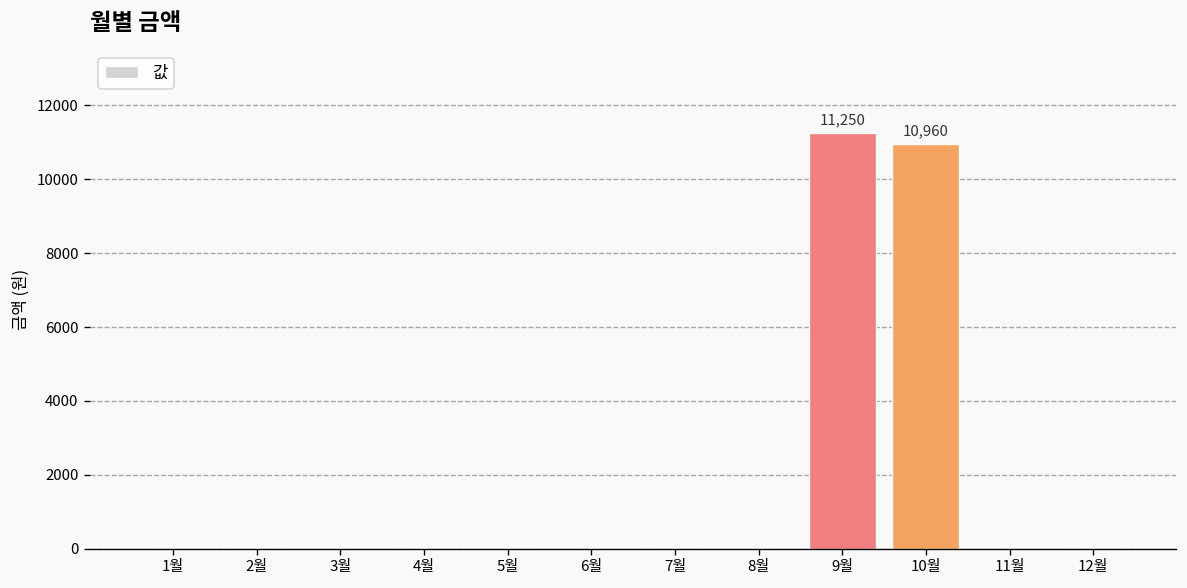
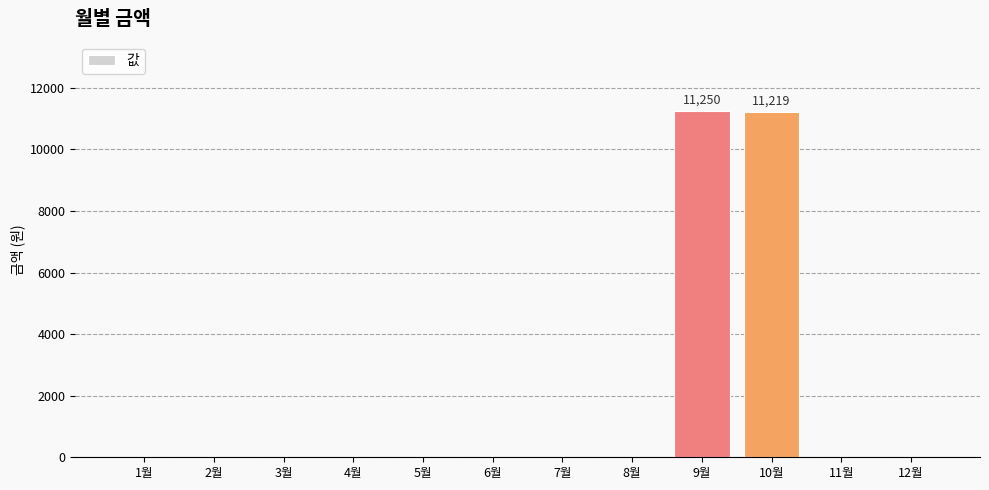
10월: 10,960 -> 11,219
